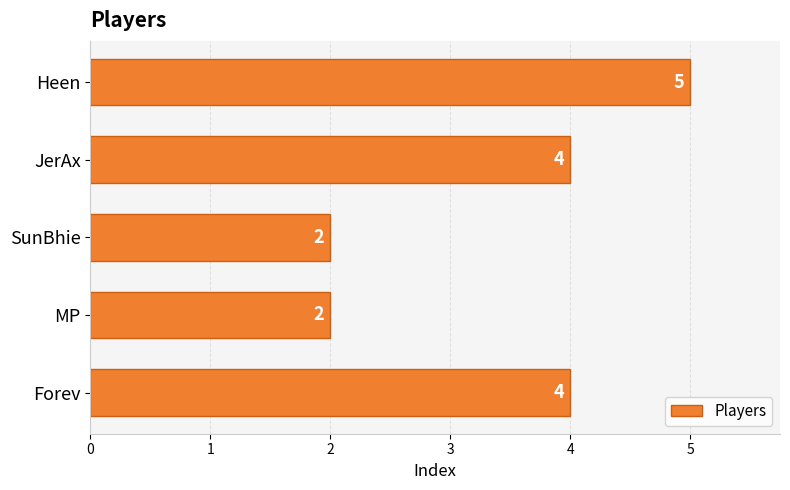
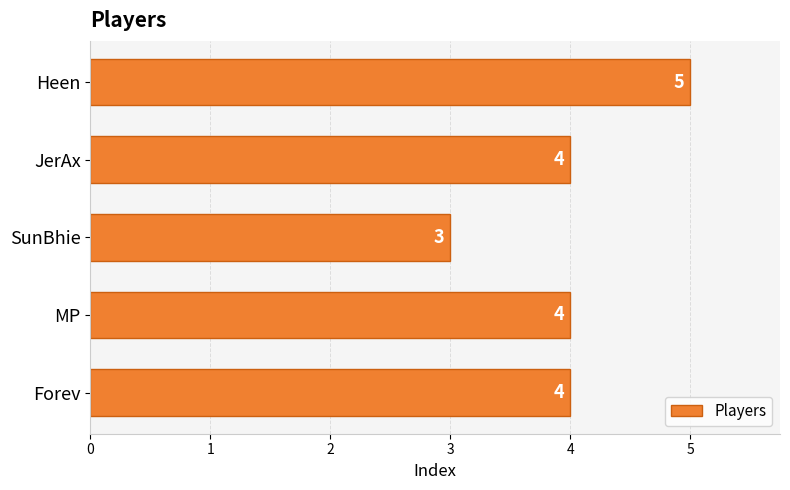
SunBhie: 2 -> 3
MP: 2 -> 4
